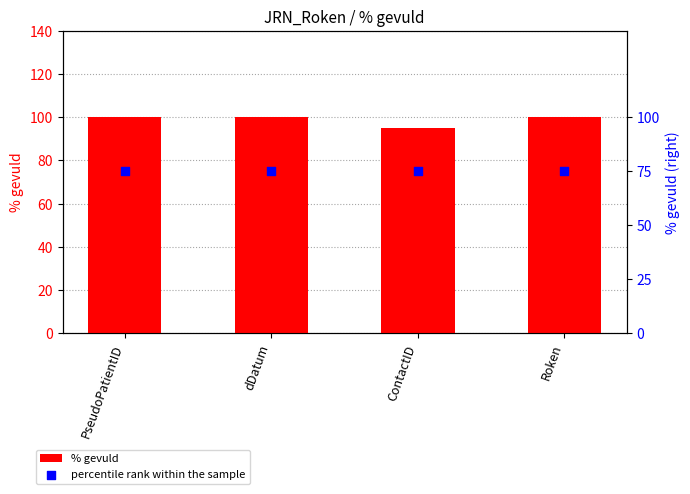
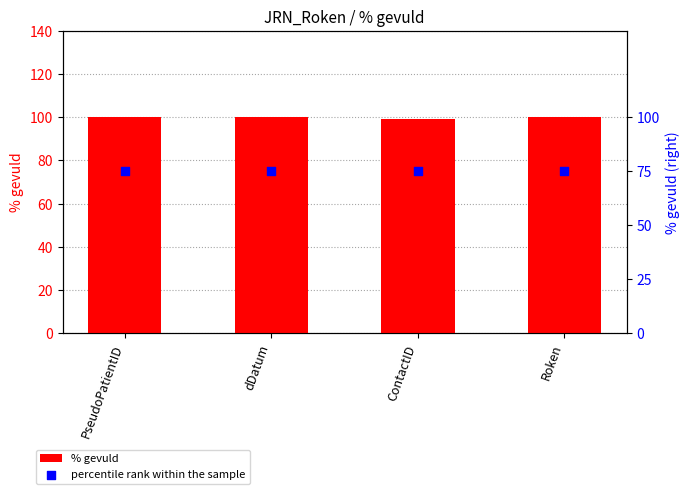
% gevuld, ContactID: 95 -> 99
